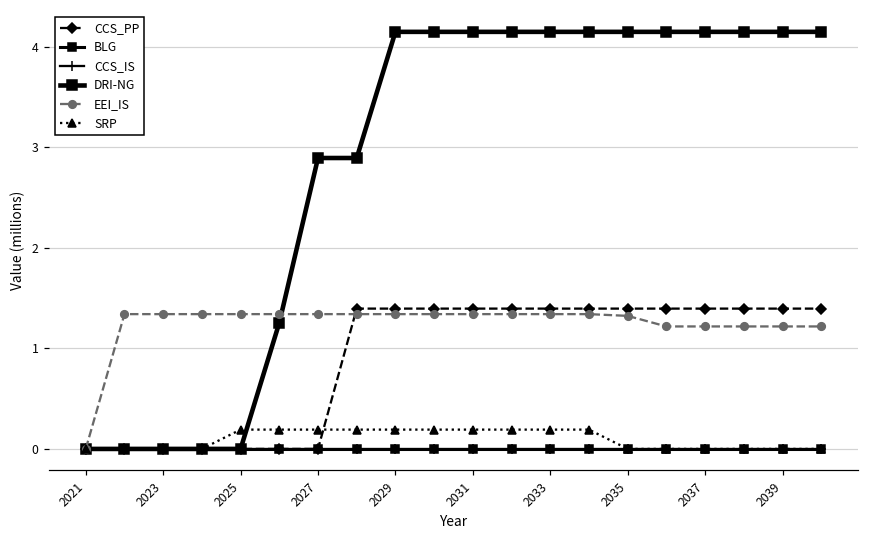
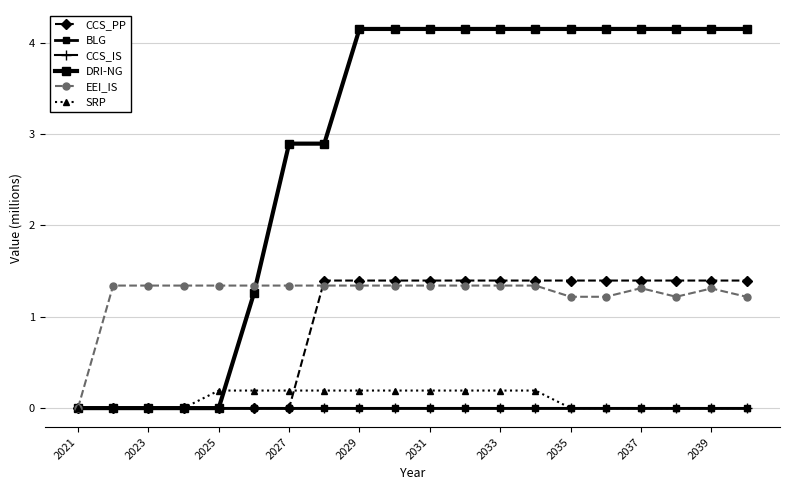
EEI_IS, 2035: 1.3 -> 1.2
EEI_IS, 2037: 1.2 -> 1.3
EEI_IS, 2039: 1.2 -> 1.3
